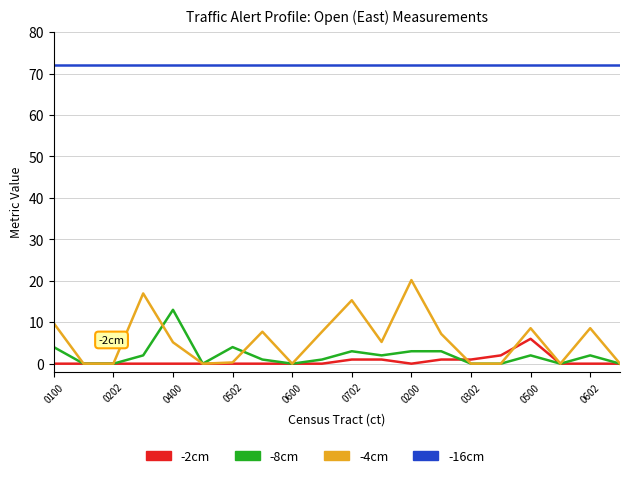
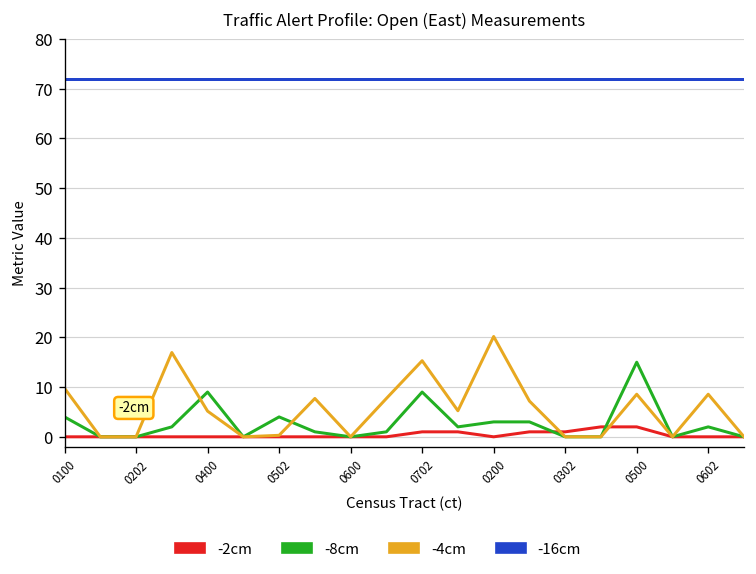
-8cm, 0400: 13 -> 9
-8cm, 0702: 3 -> 9
-2cm, 0500: 6 -> 2
-8cm, 0500: 2 -> 15
